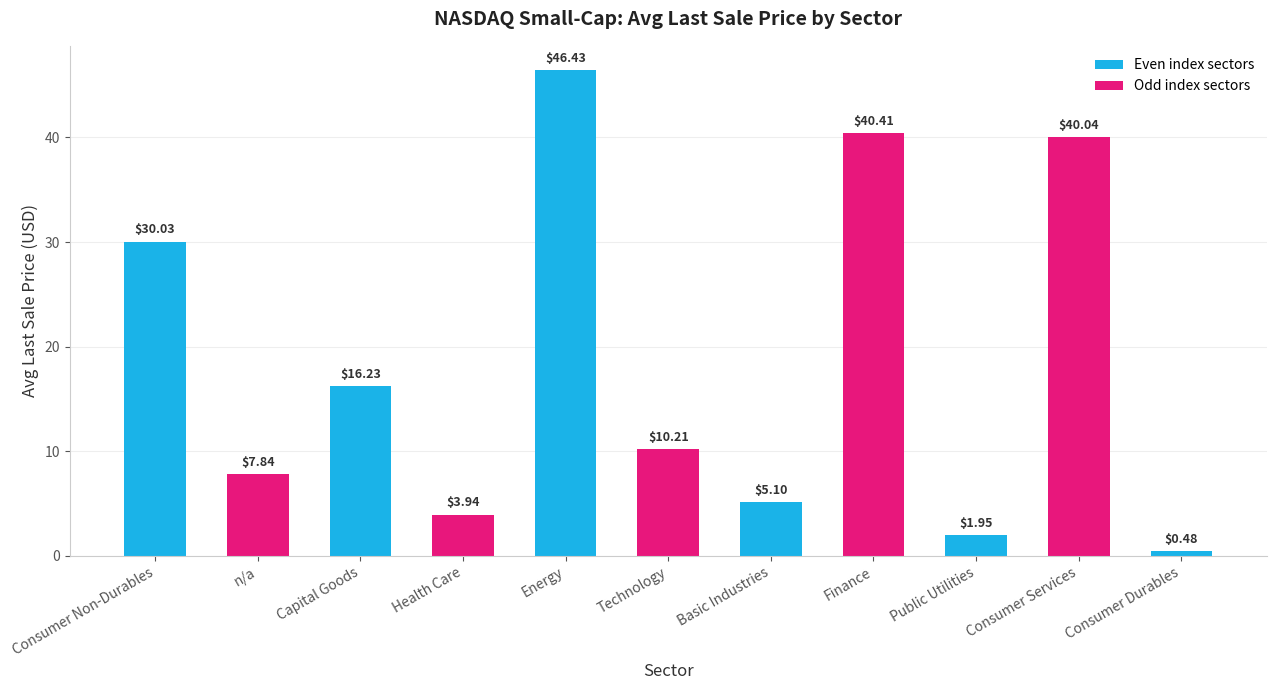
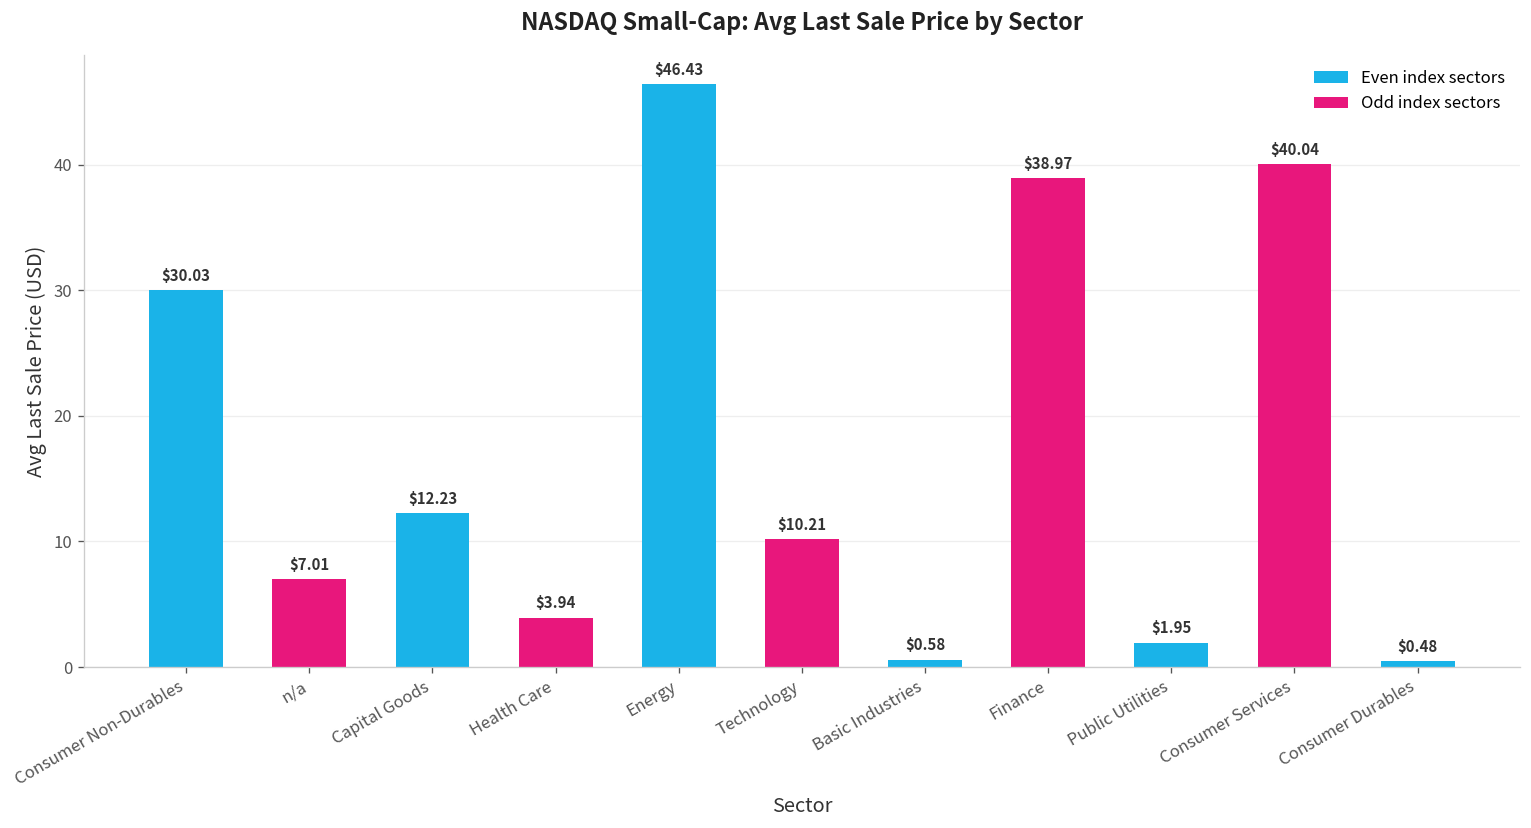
n/a: $7.84 -> $7.01
Capital Goods: $16.23 -> $12.23
Basic Industries: $5.10 -> $0.58
Finance: $40.41 -> $38.97
